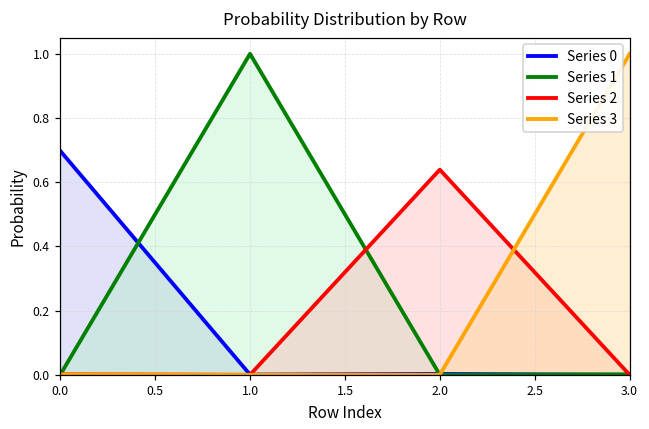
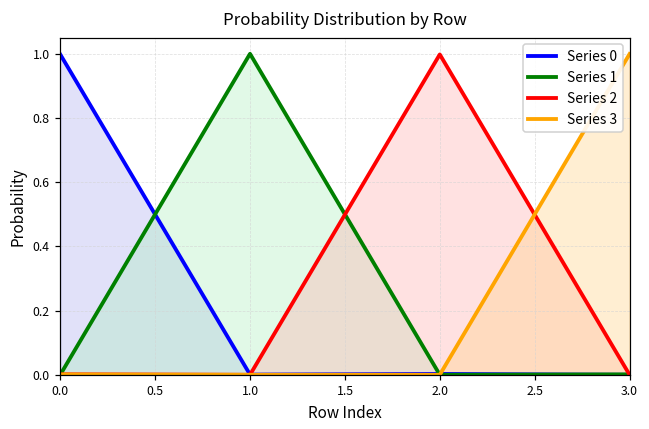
Series 0, 0.0: 0.70 -> 1.00
Series 2, 2.0: 0.64 -> 1.00
